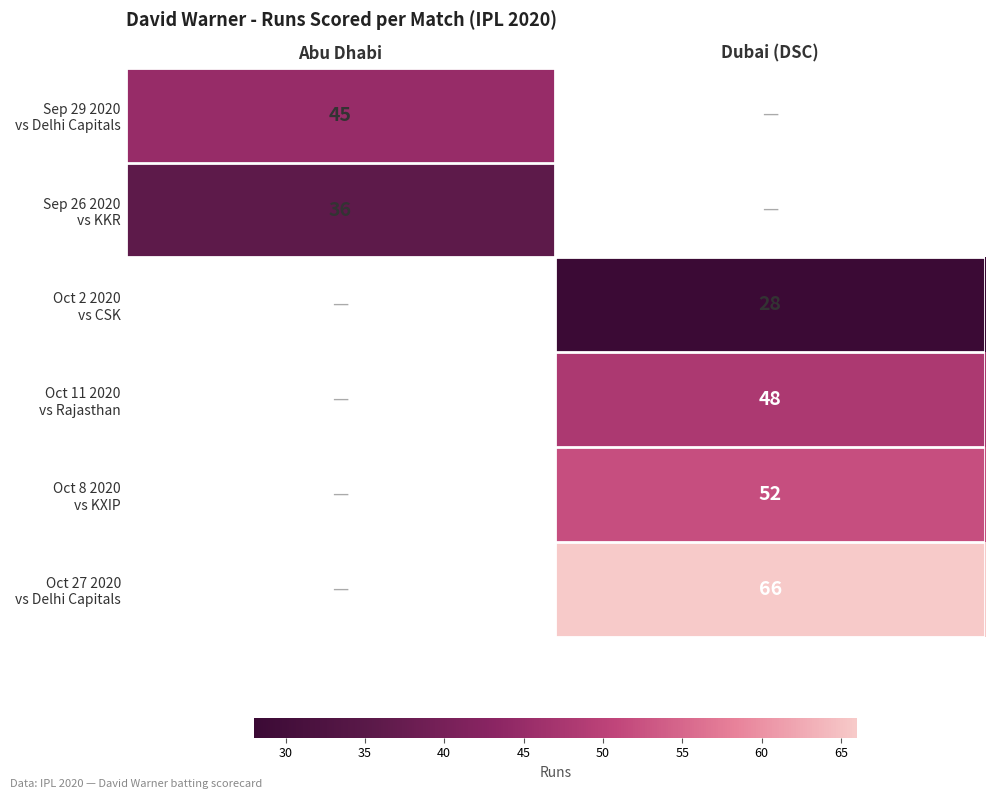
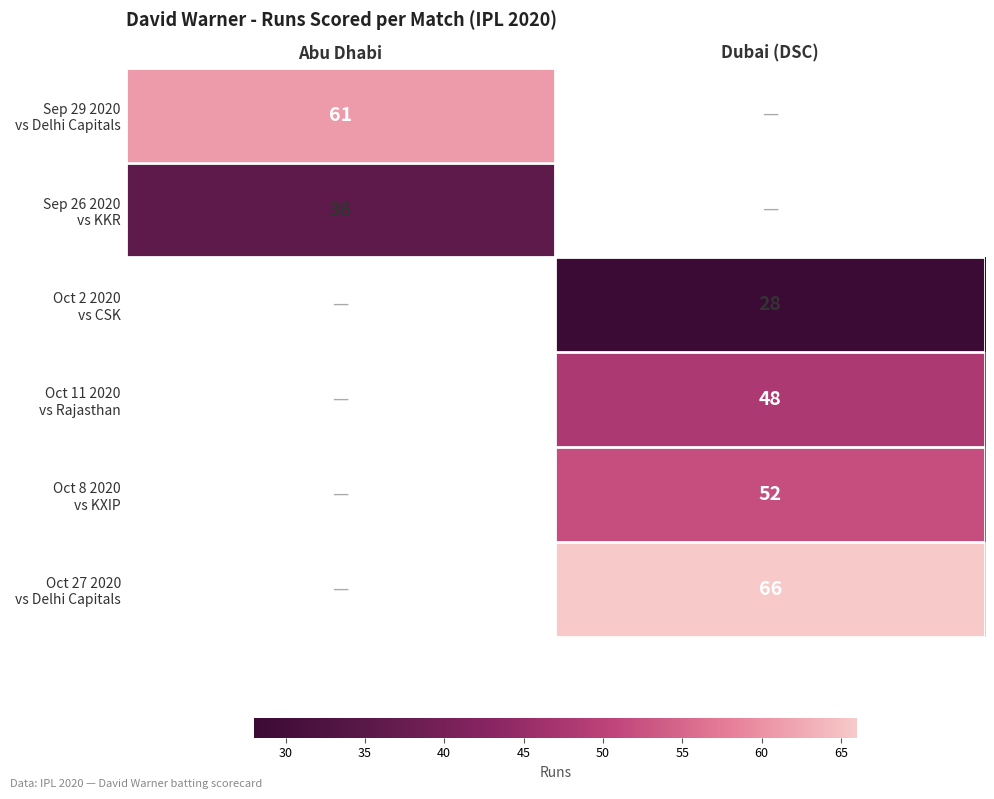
Sep 29 2020 vs Delhi Capitals, Abu Dhabi: 45 -> 61
